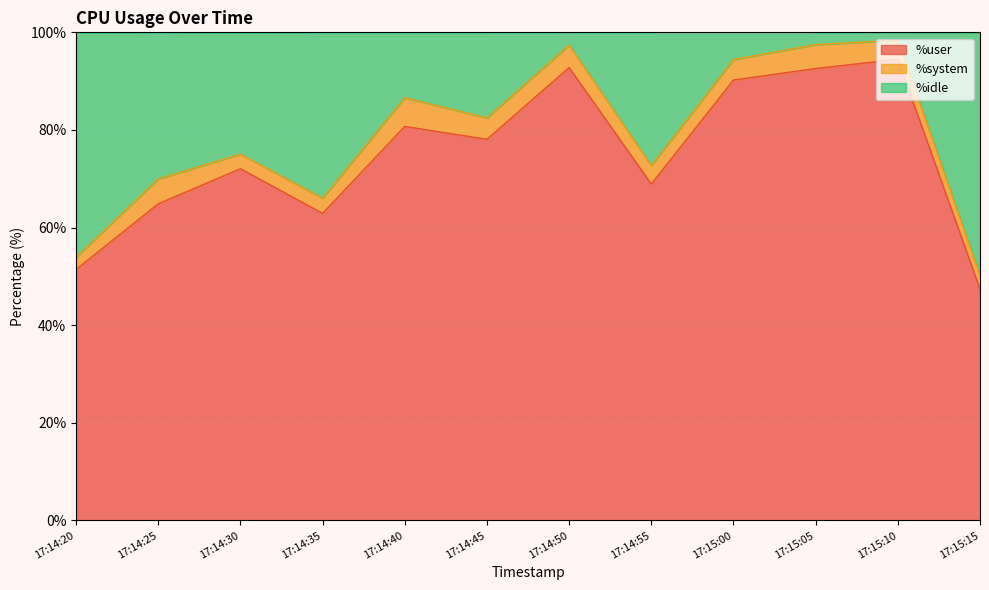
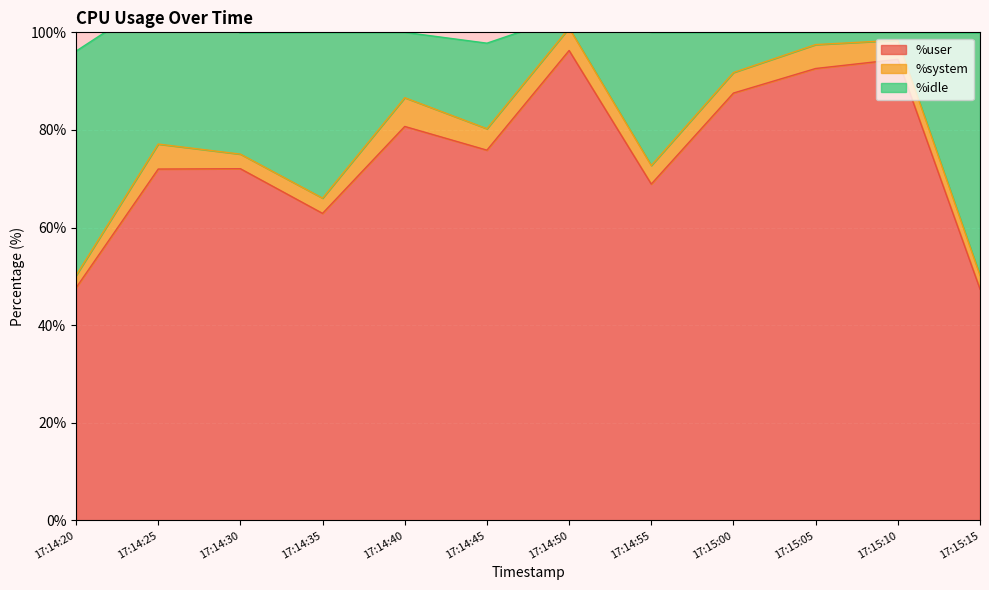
%user, 17:14:20: 51% -> 48%
%user, 17:14:25: 65% -> 72%
%user, 17:14:45: 78% -> 76%
%user, 17:14:50: 93% -> 96%
%user, 17:15:00: 90% -> 88%
